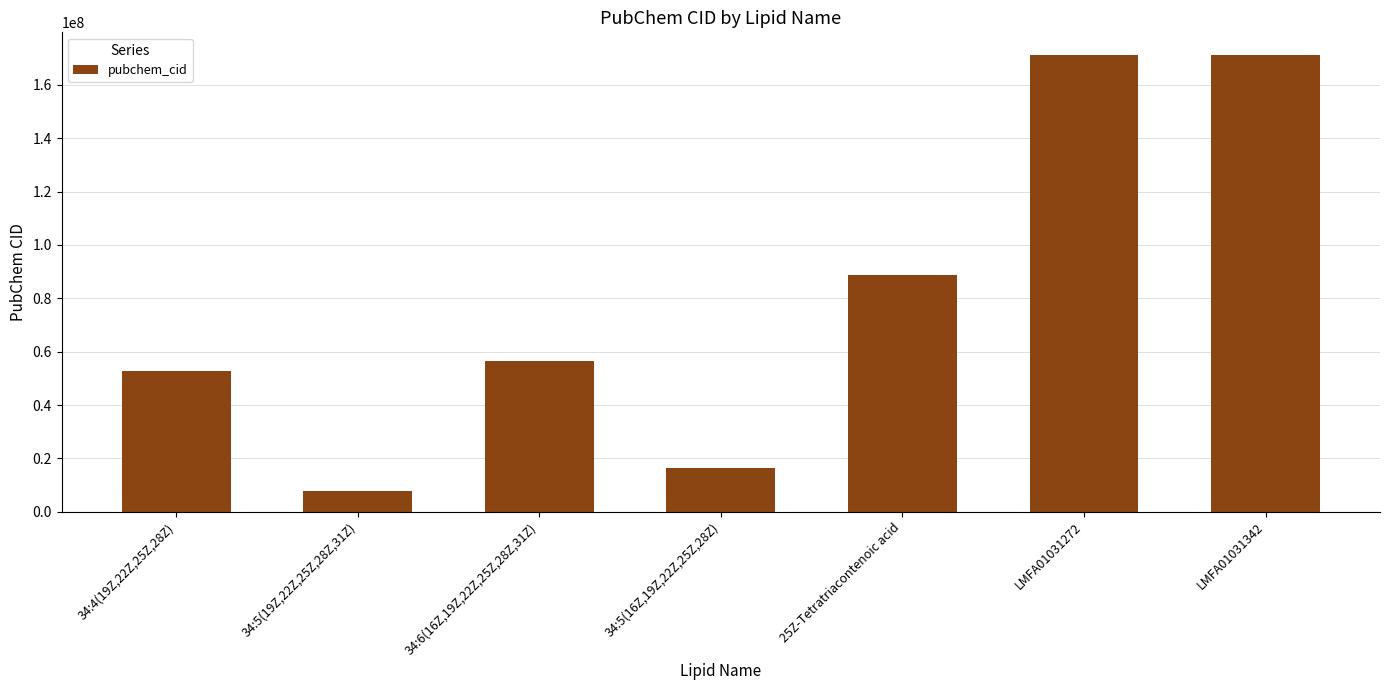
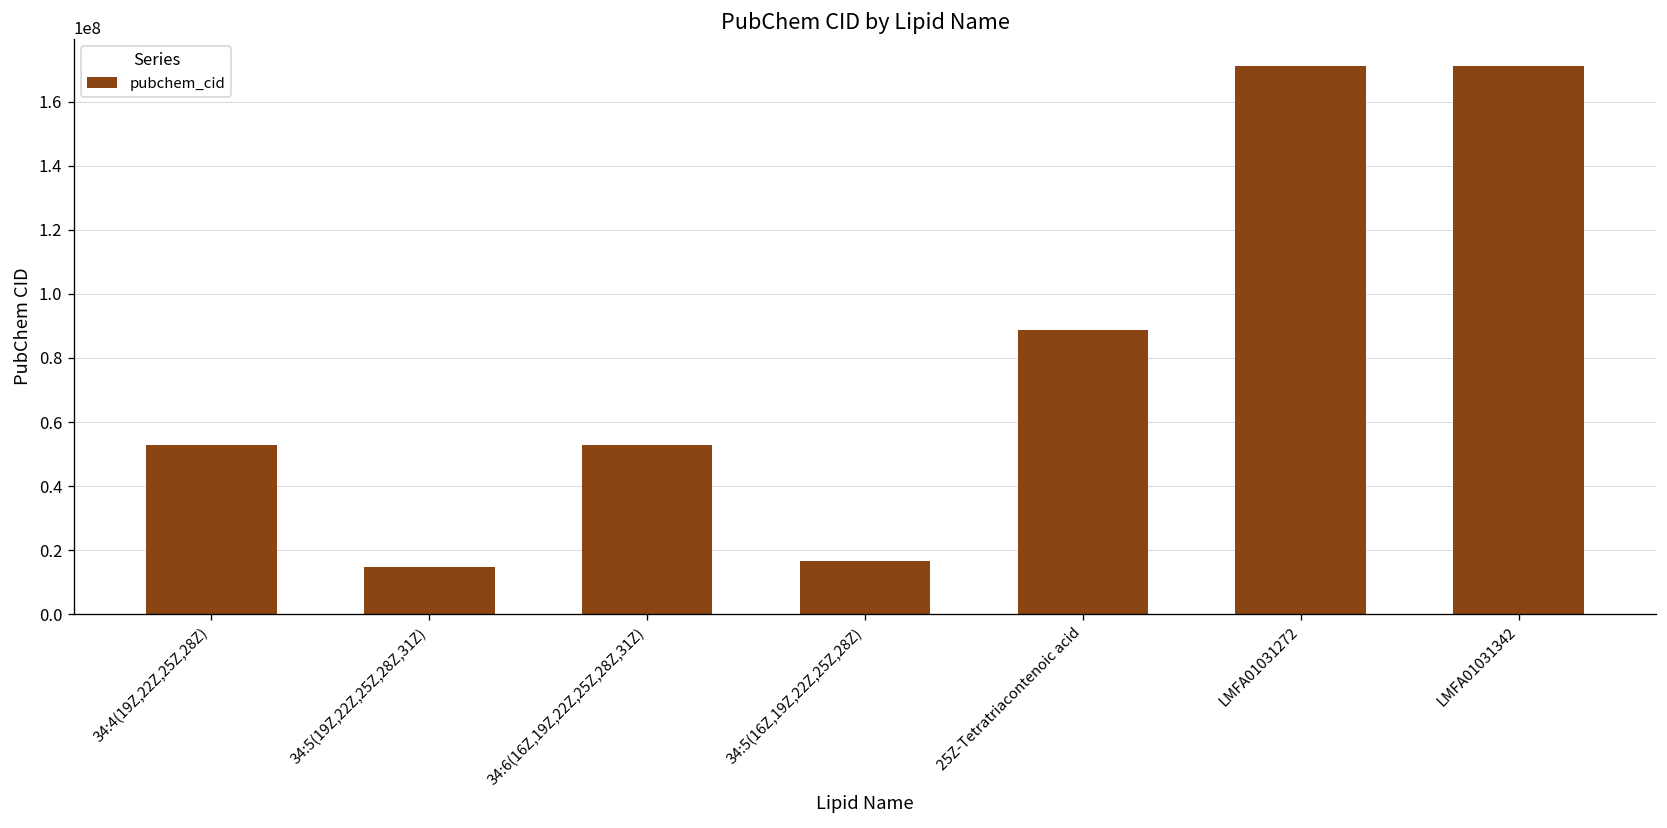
34:5(19Z,22Z,25Z,28Z,31Z): 8000000 -> 15000000
34:6(16Z,19Z,22Z,25Z,28Z,31Z): 56000000 -> 53000000
